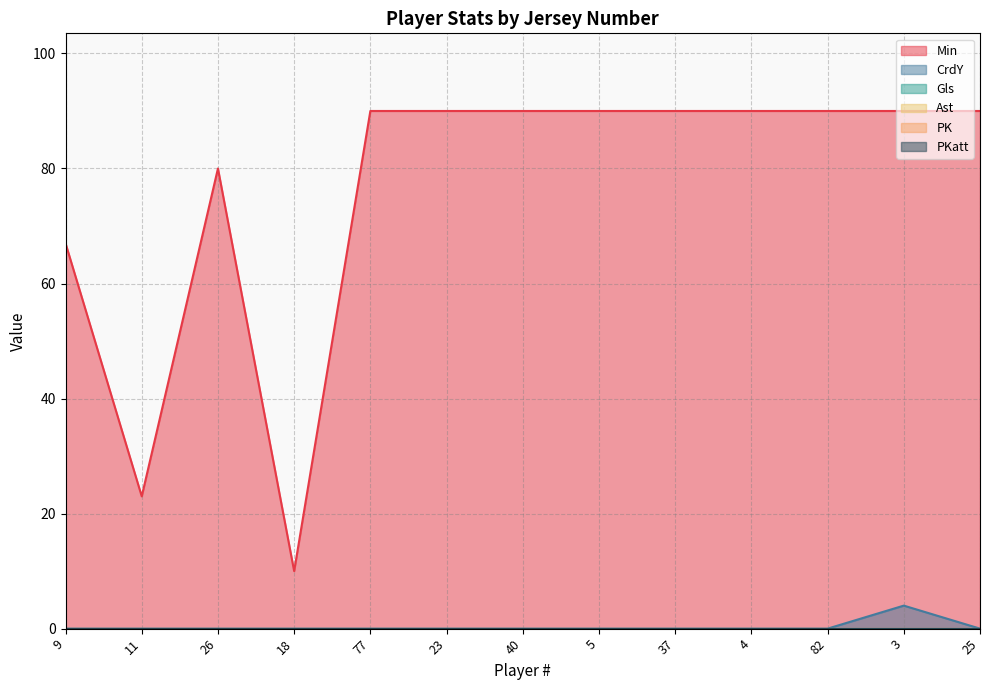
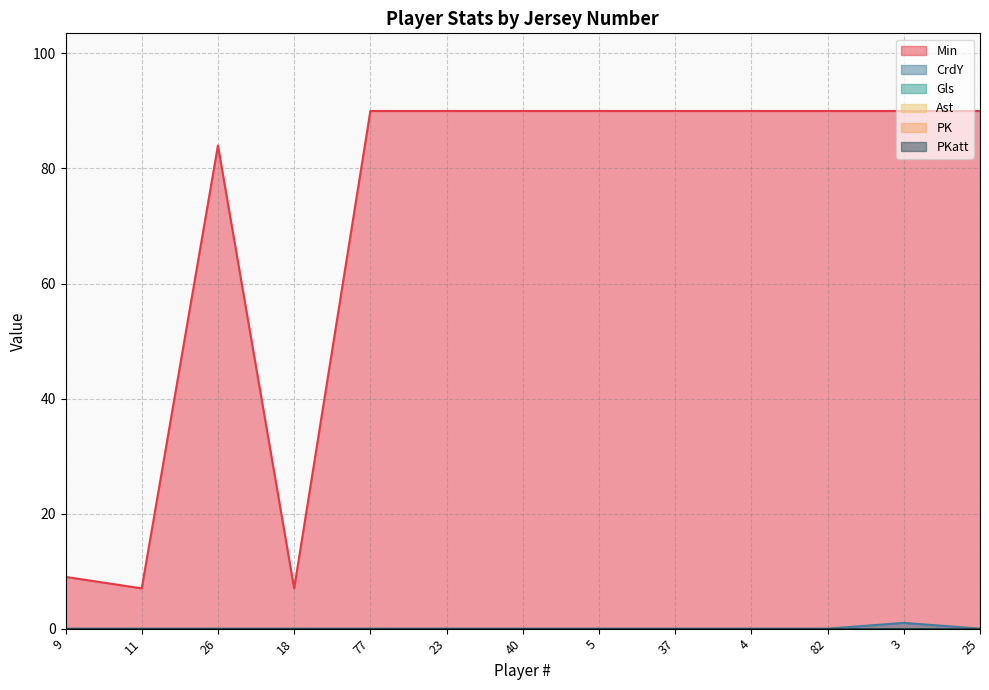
Min, 9: 67 -> 9
Min, 11: 23 -> 7
Min, 26: 80 -> 84
Min, 18: 10 -> 7
CrdY, 3: 4 -> 1
